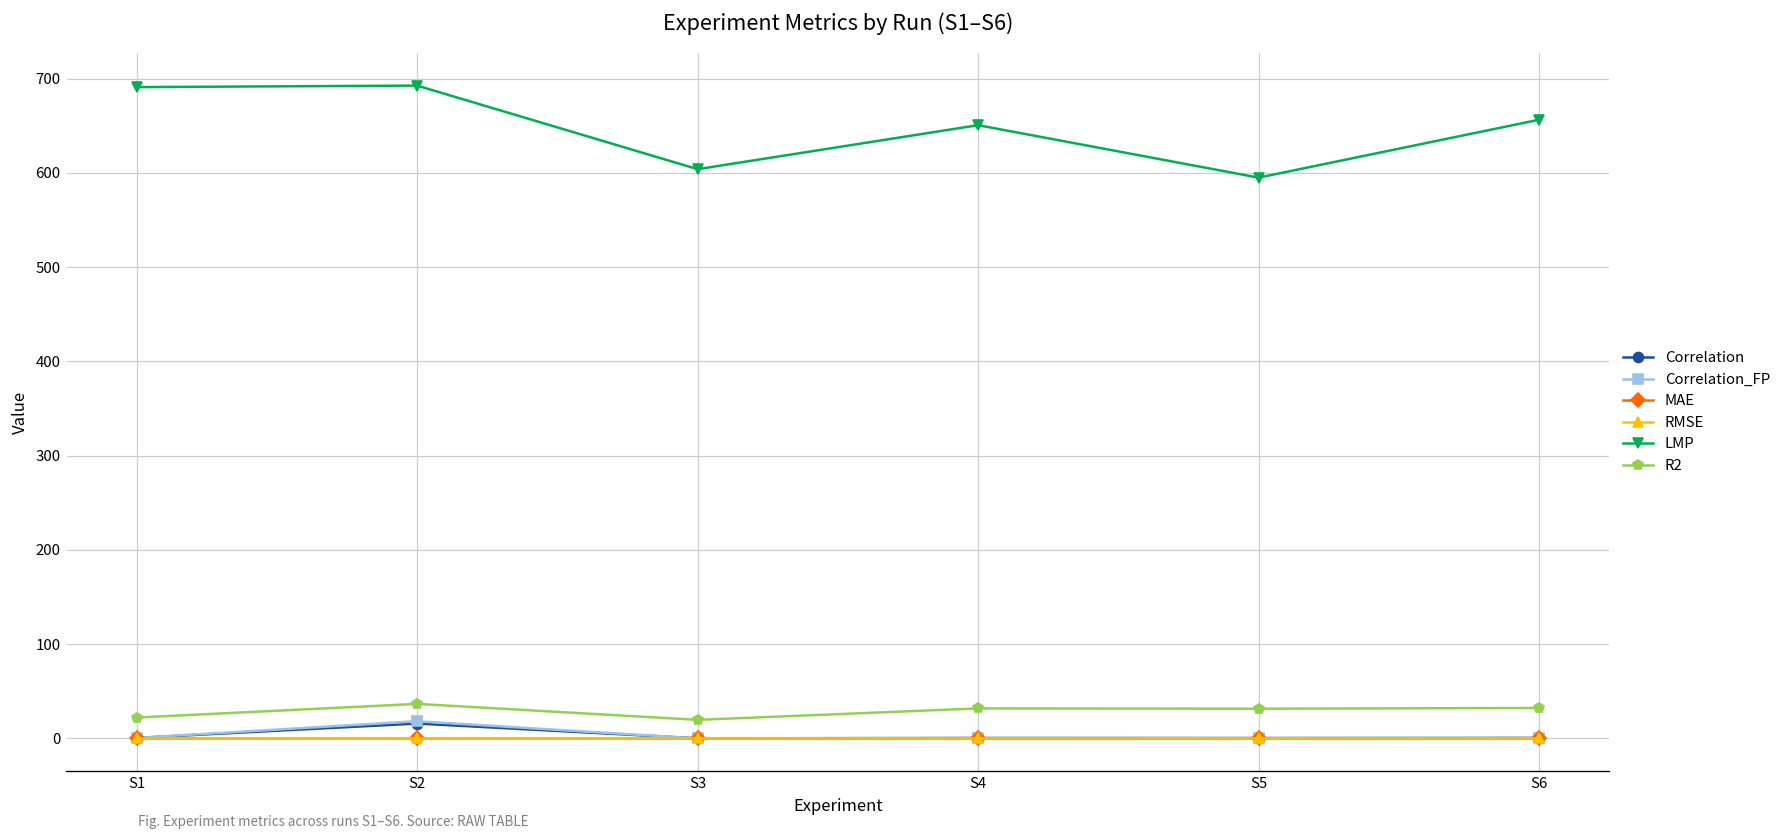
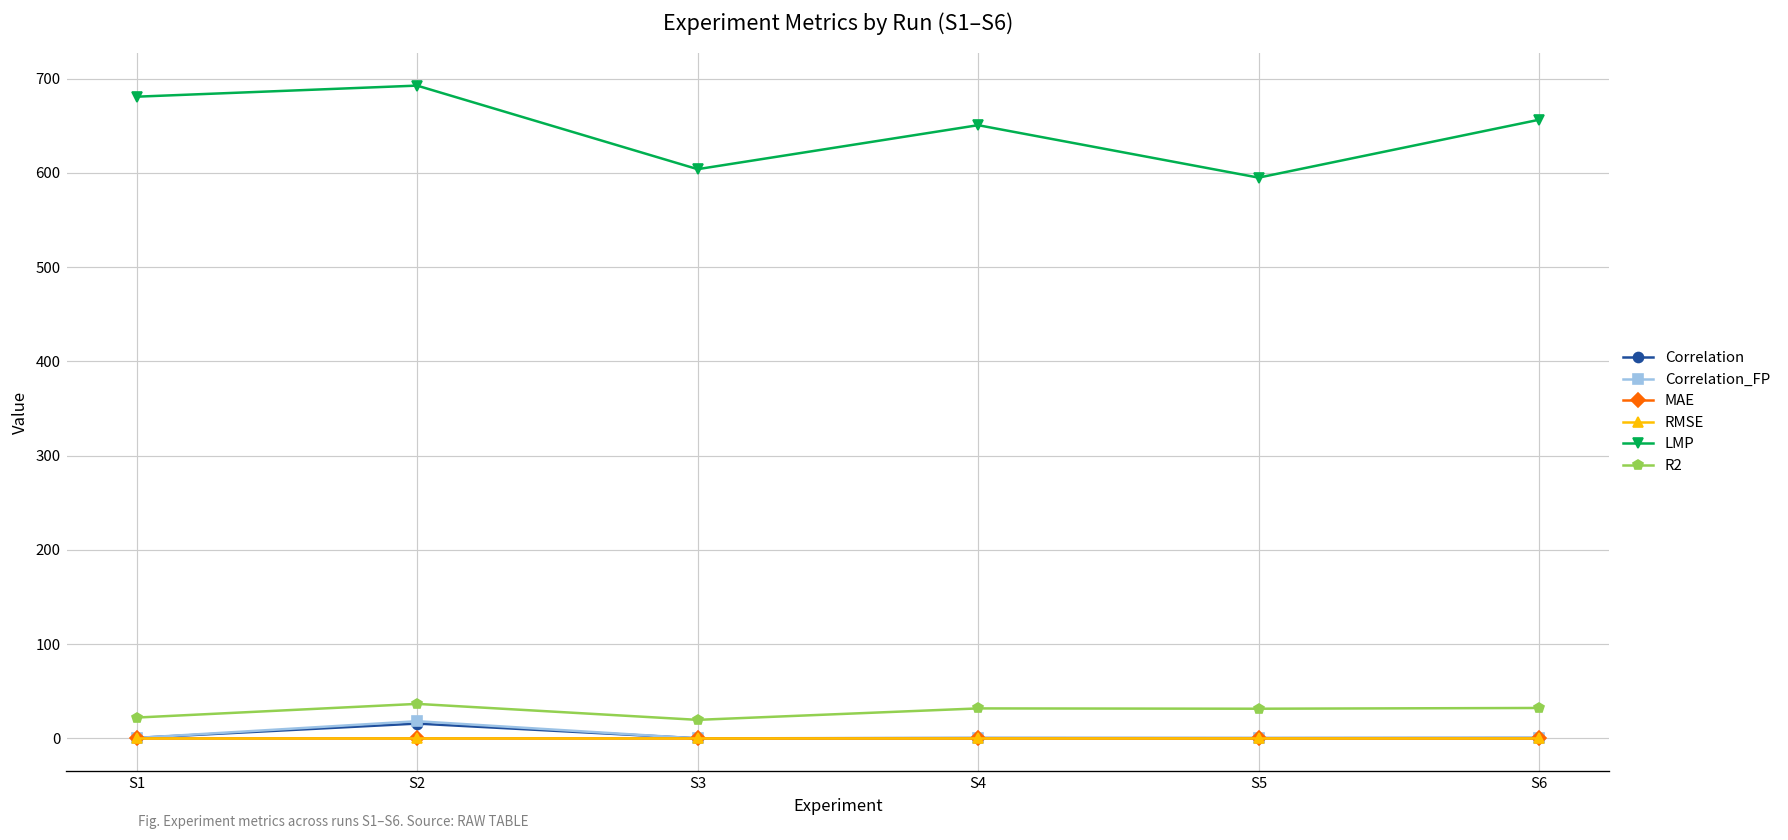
LMP, S1: 690 -> 680
